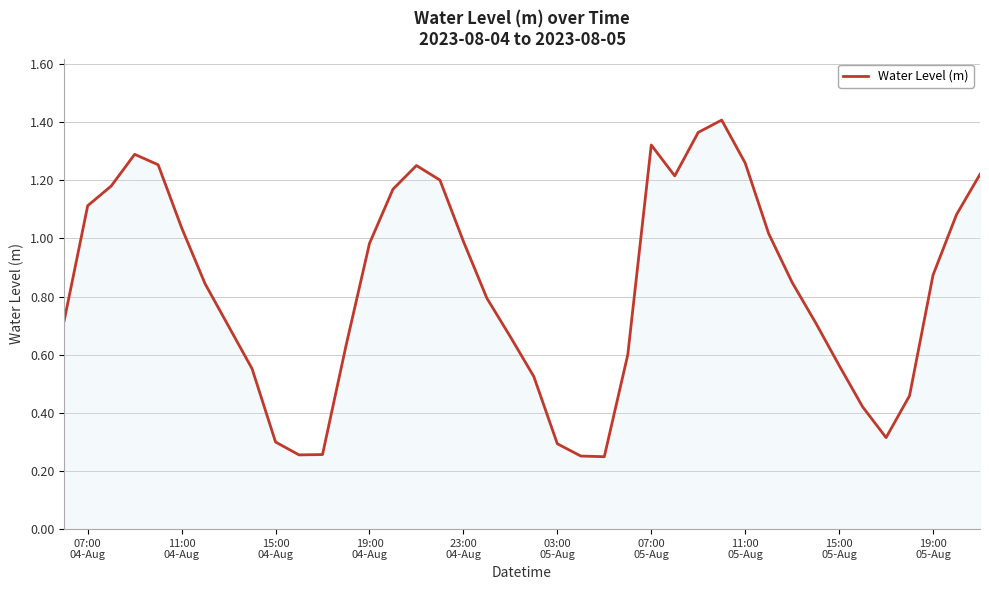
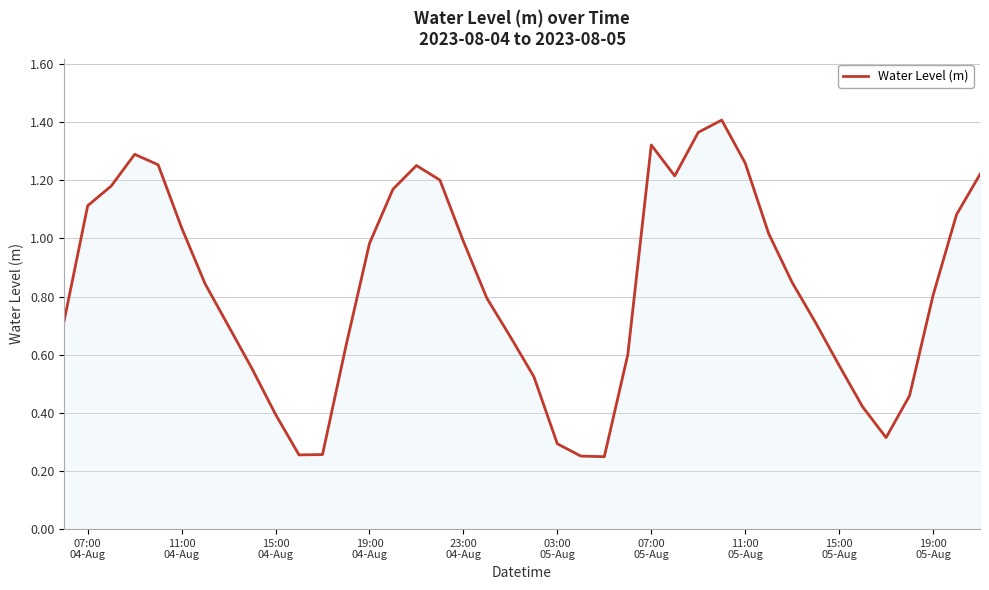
15:00 04-Aug: 0.30 -> 0.39
19:00 05-Aug: 0.87 -> 0.80
